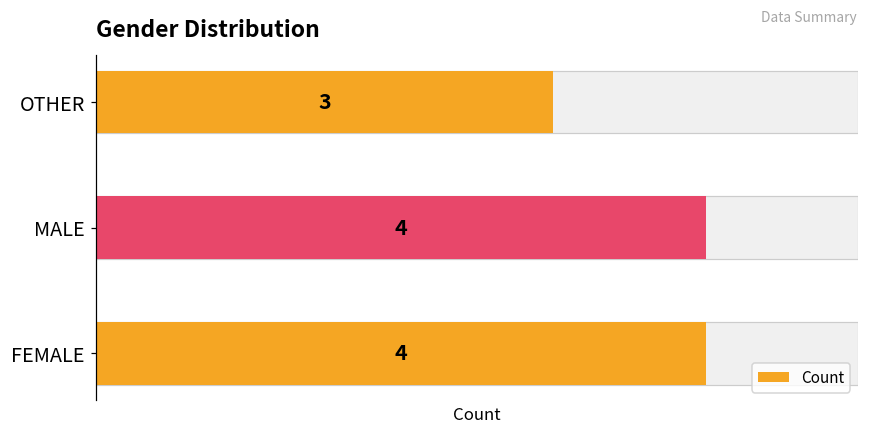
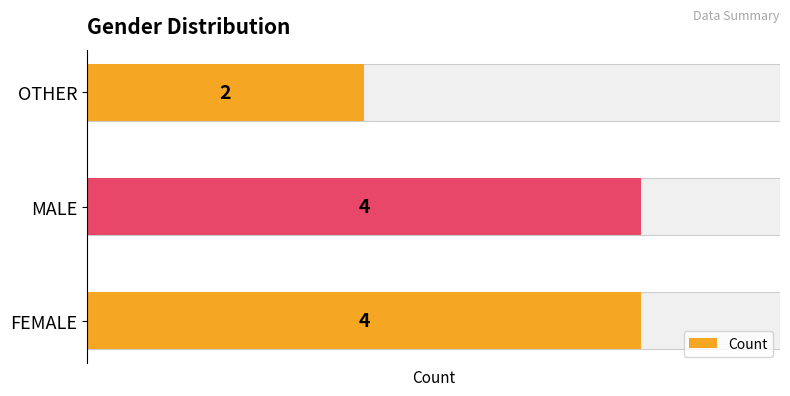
Count, OTHER: 3 -> 2
